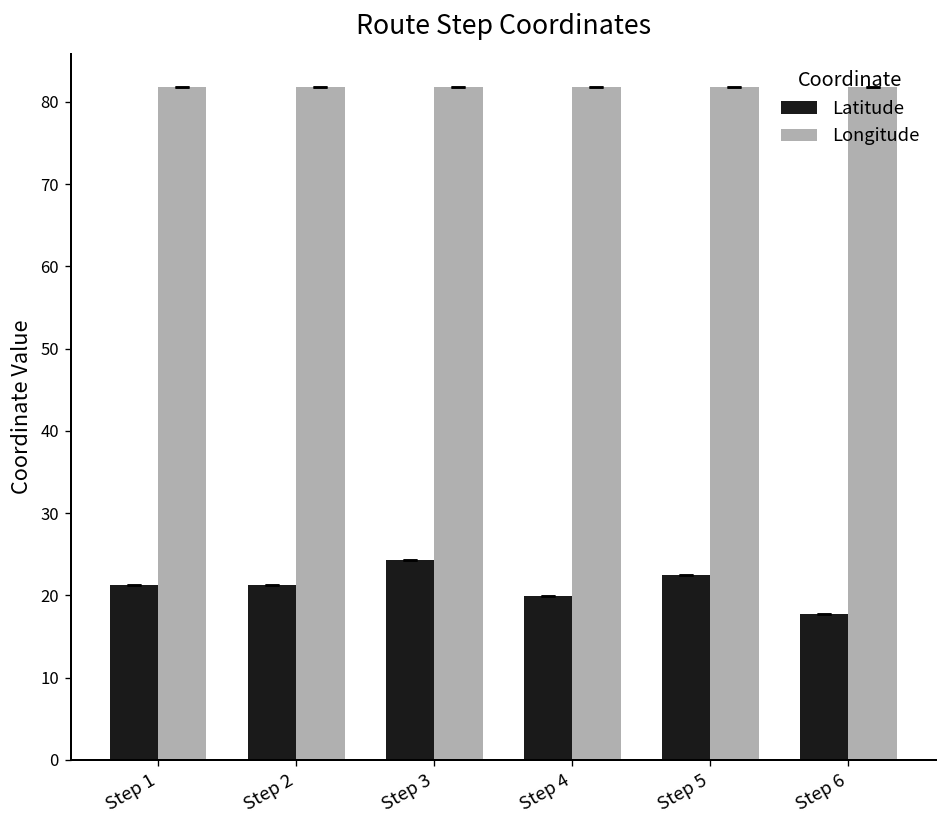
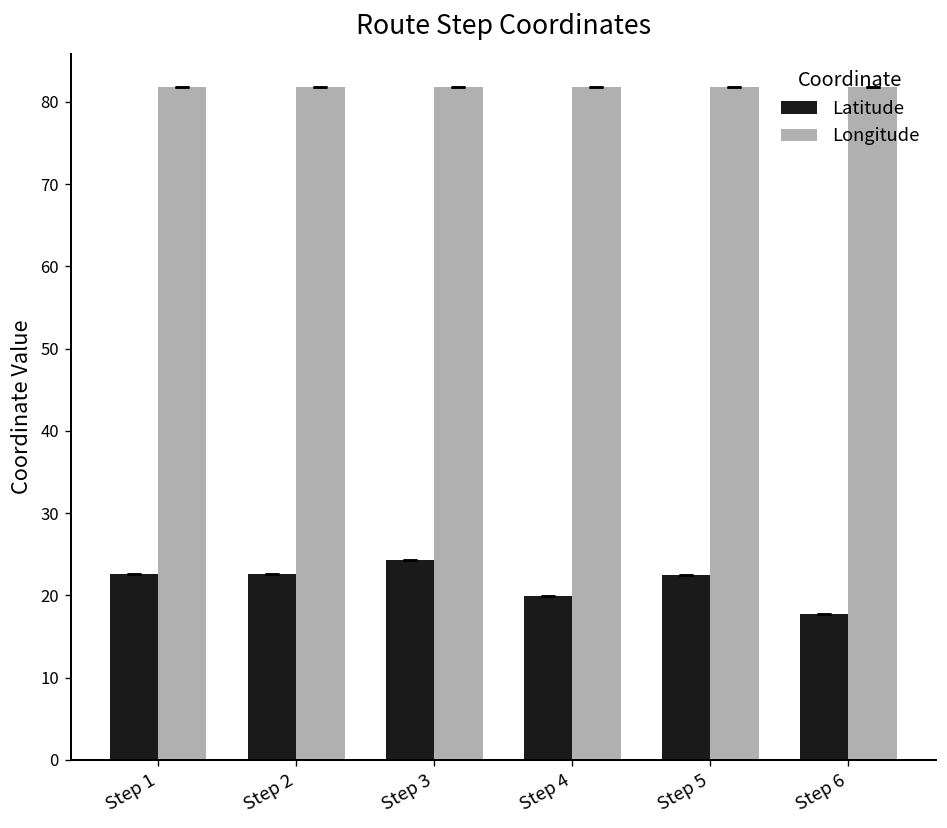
Latitude, Step 1: 21 -> 23
Latitude, Step 2: 21 -> 23
